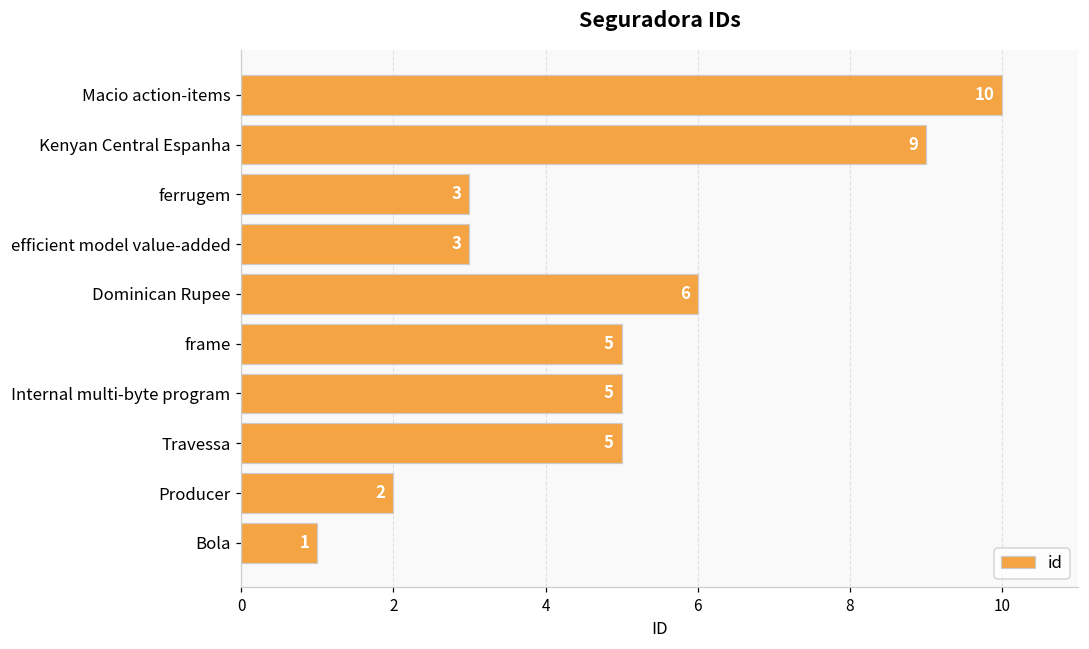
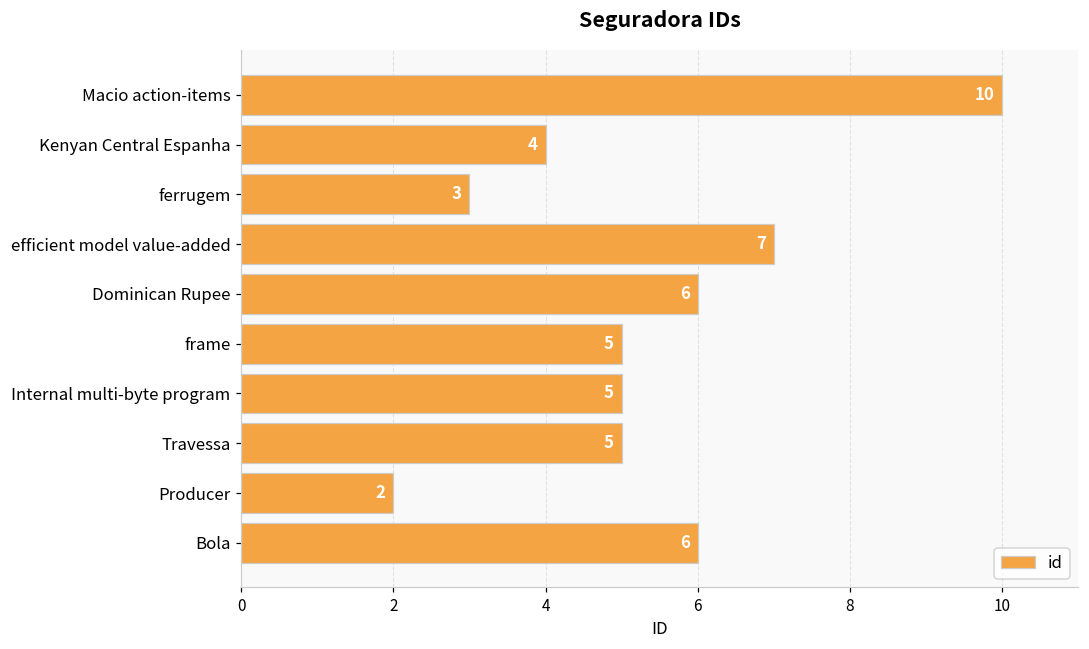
Kenyan Central Espanha: 9 -> 4
efficient model value-added: 3 -> 7
Bola: 1 -> 6
